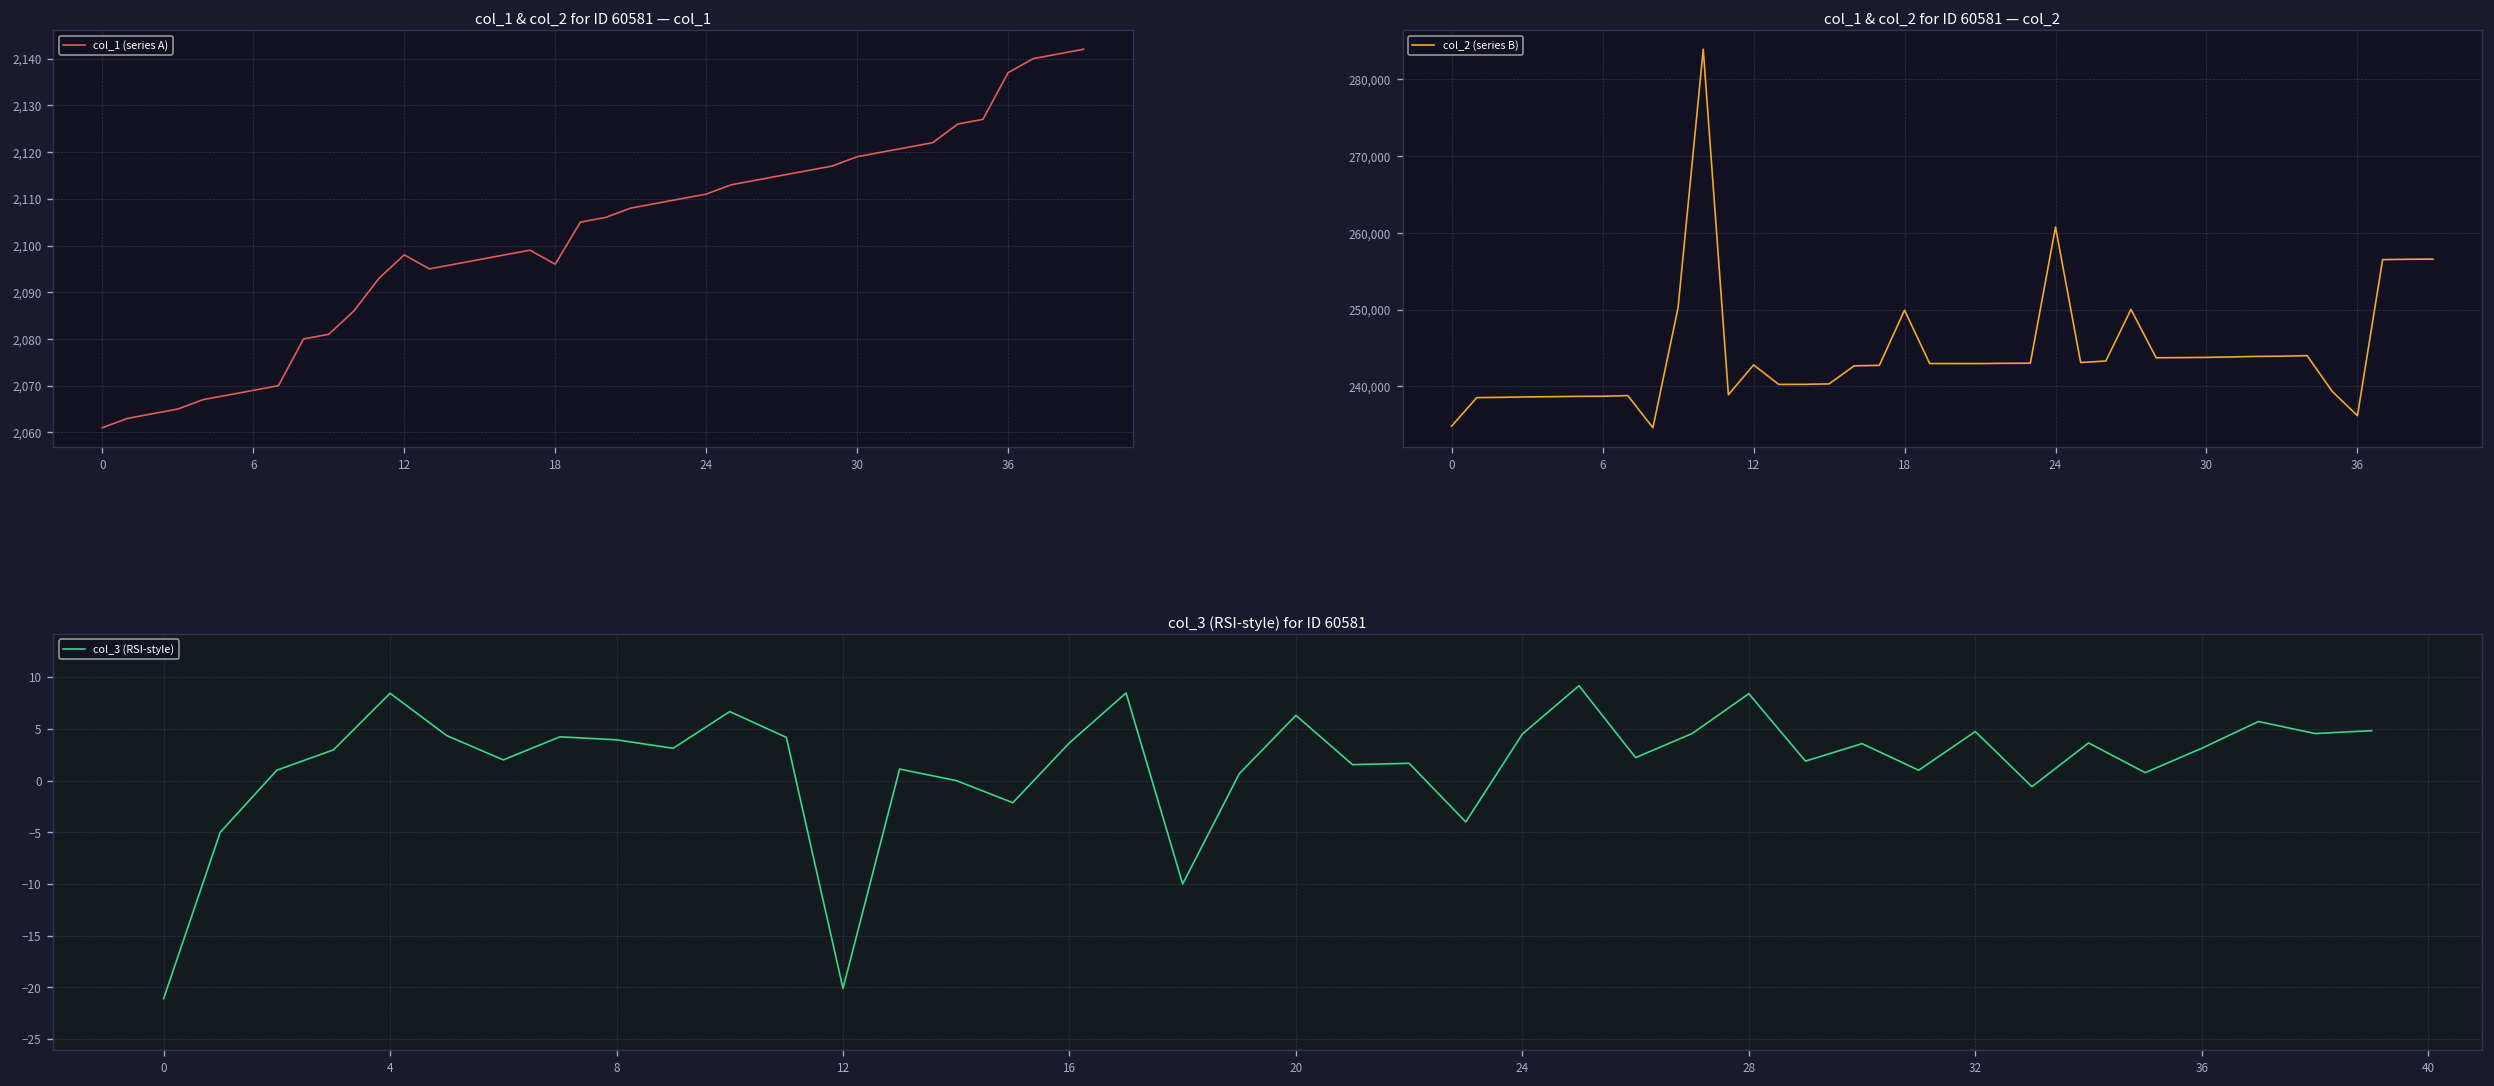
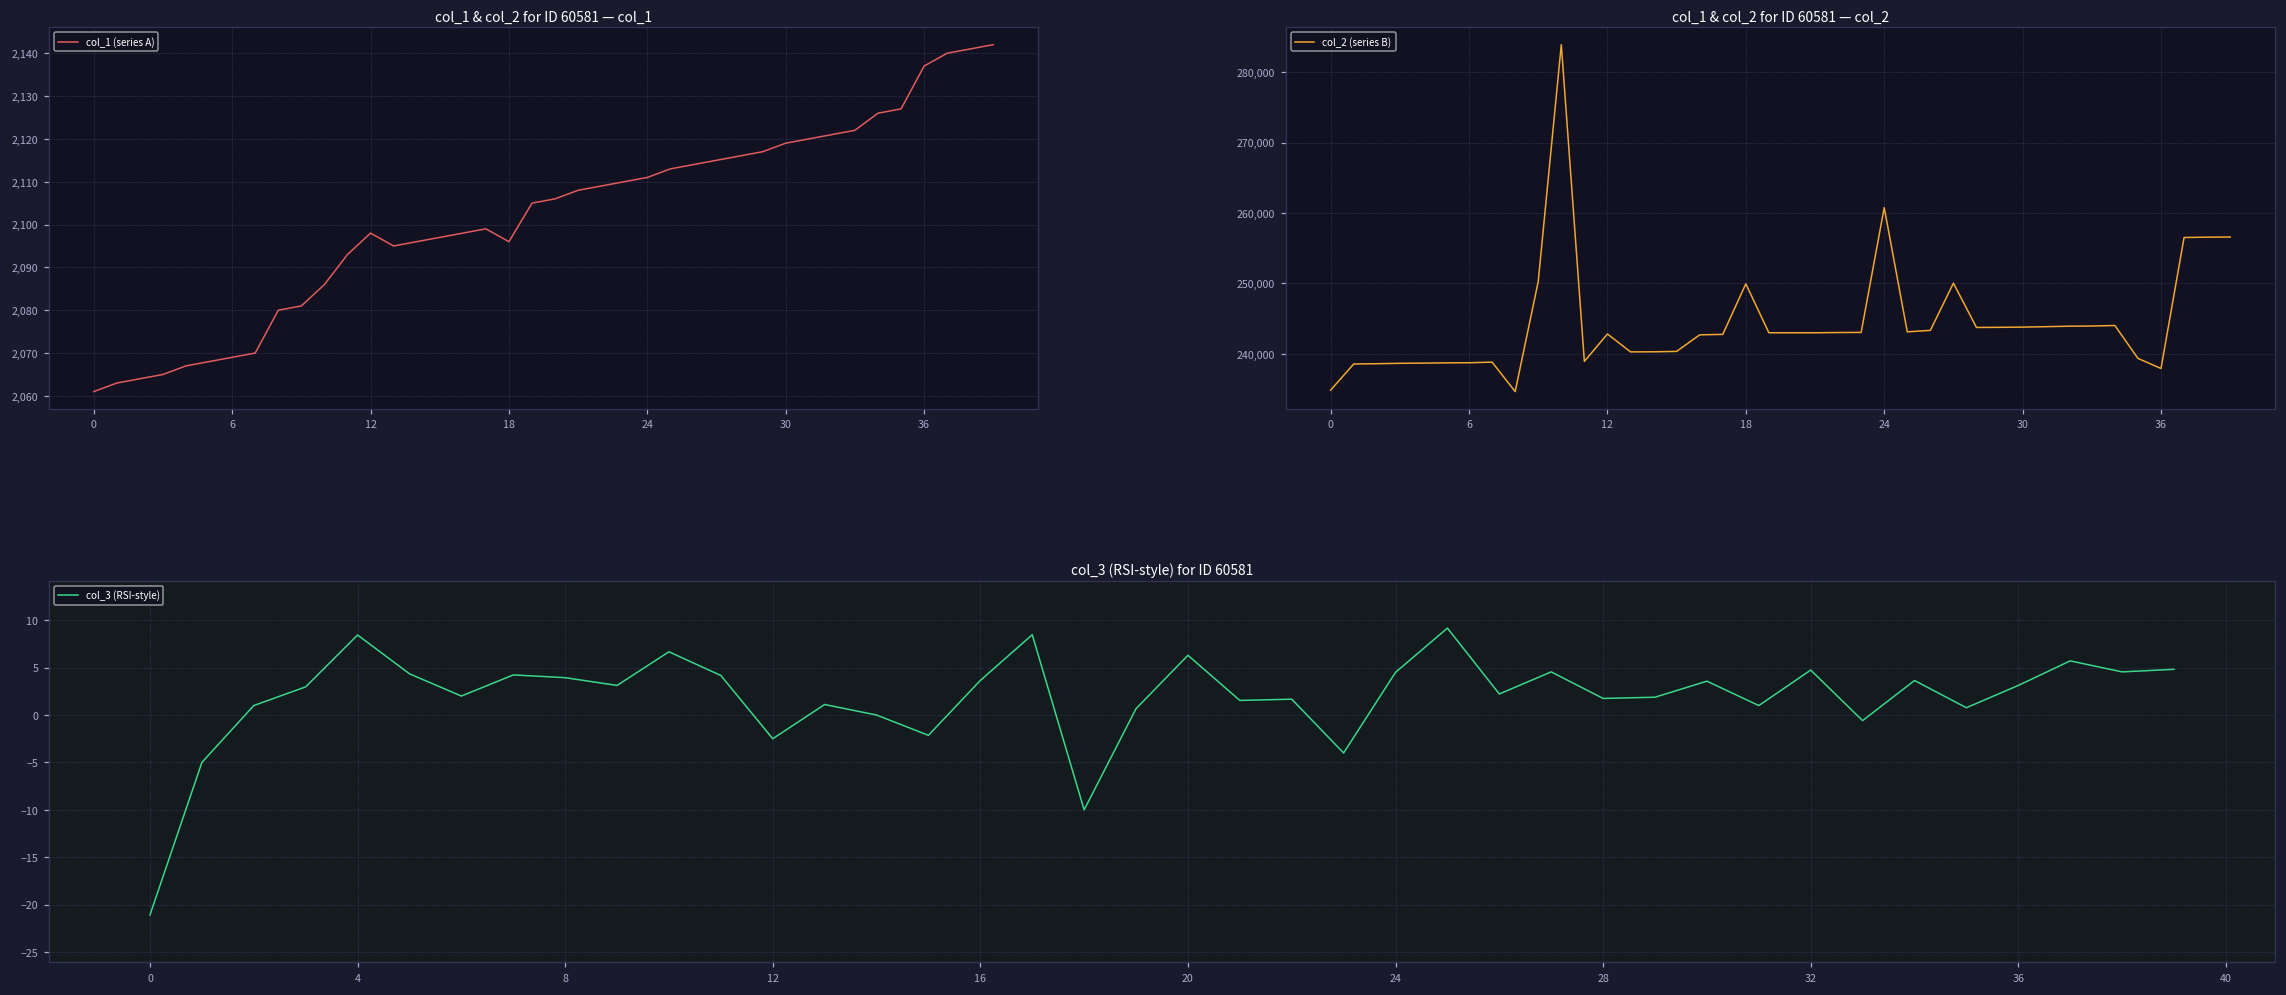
col_1 & col_2 for ID 60581 — col_2, 36: 236,000 -> 238,000
col_3 (RSI-style) for ID 60581, 12: -20 -> -3
col_3 (RSI-style) for ID 60581, 28: 8 -> 2
